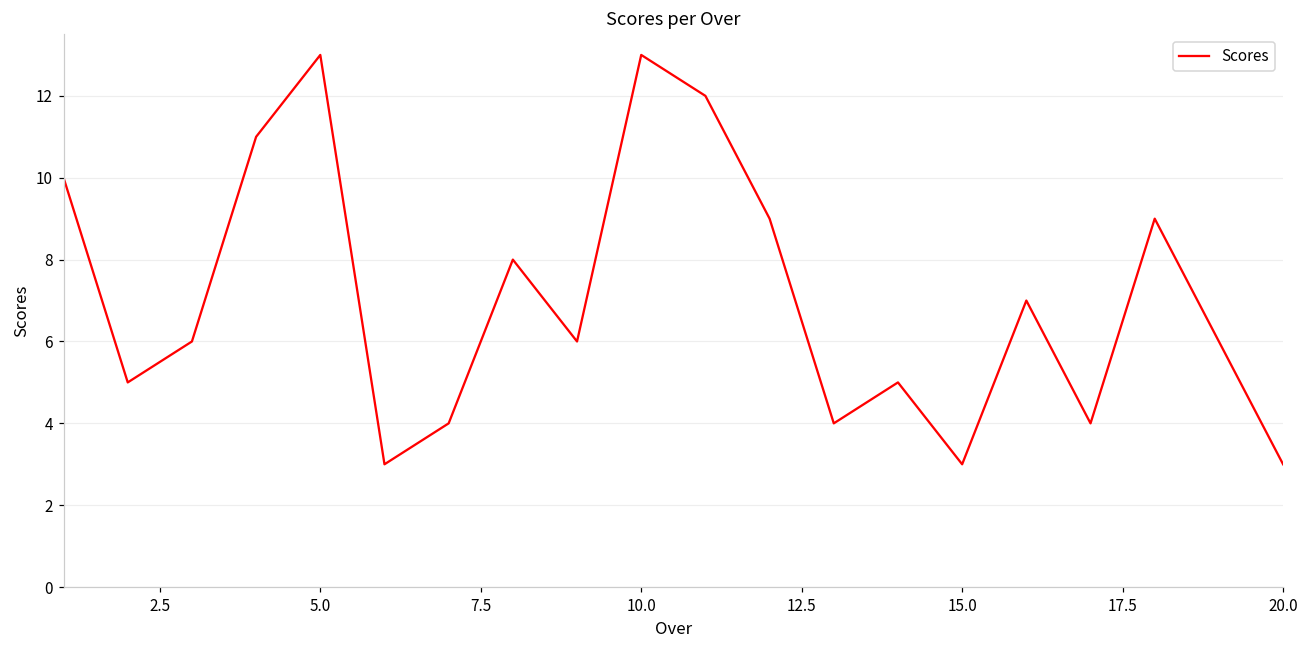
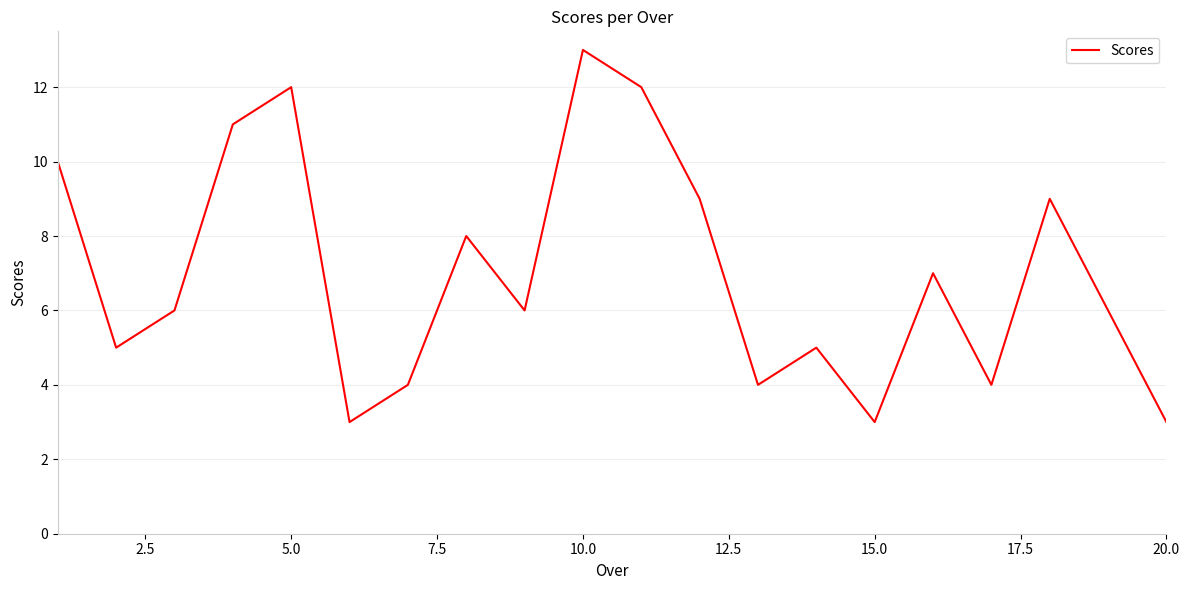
5.0: 13 -> 12
